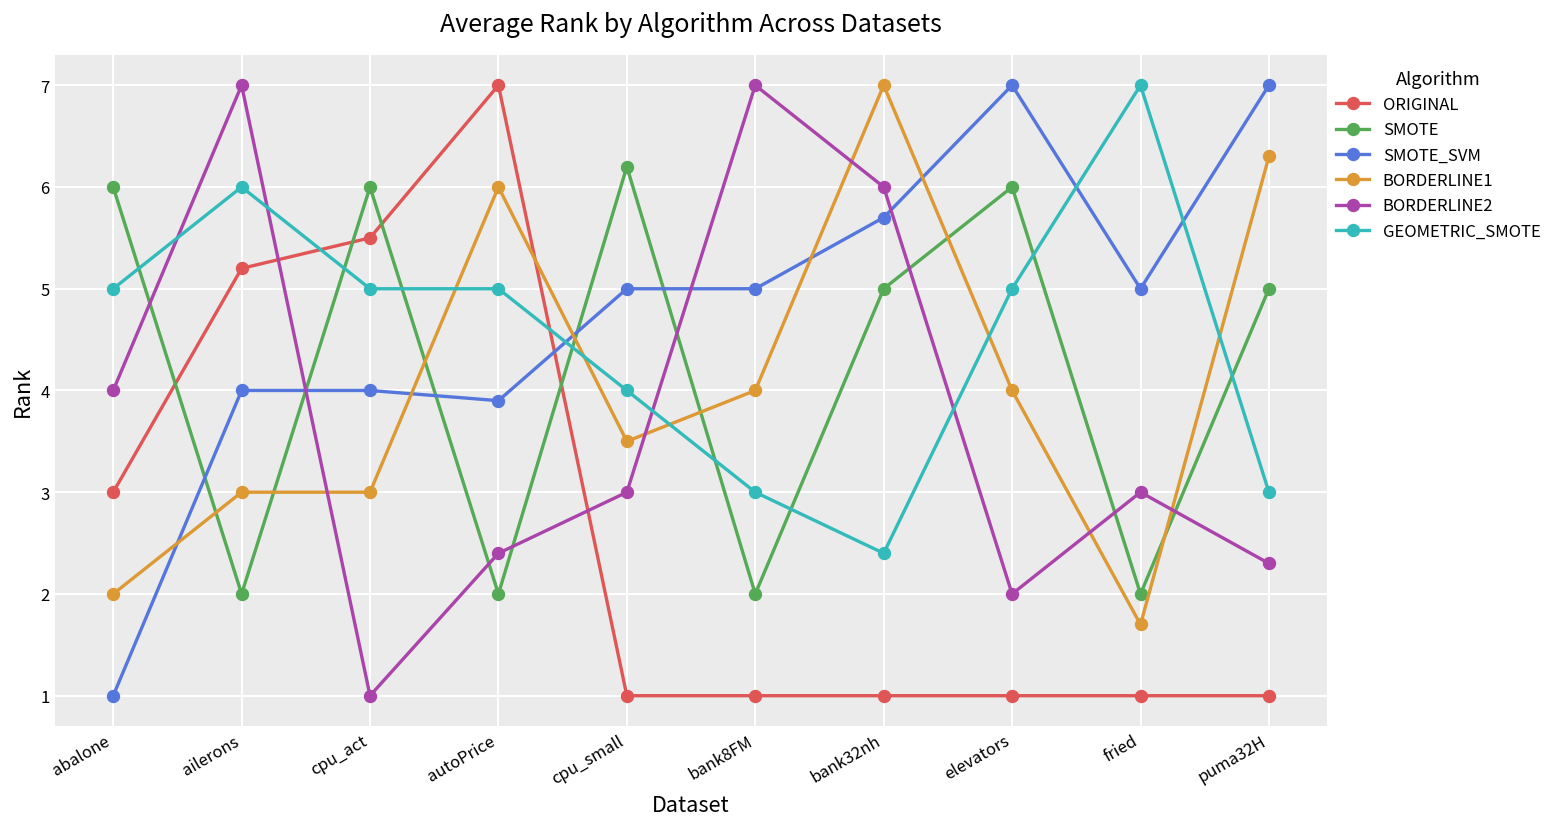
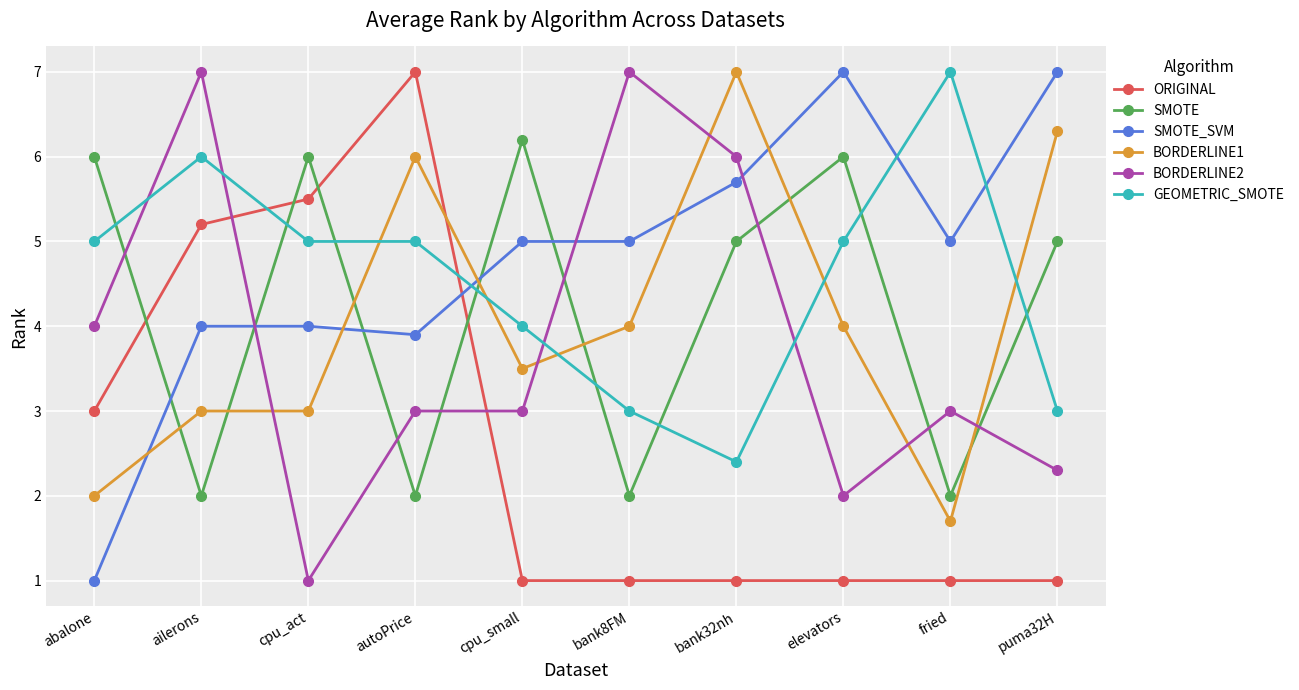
BORDERLINE2, autoPrice: 2.4 -> 3.0
